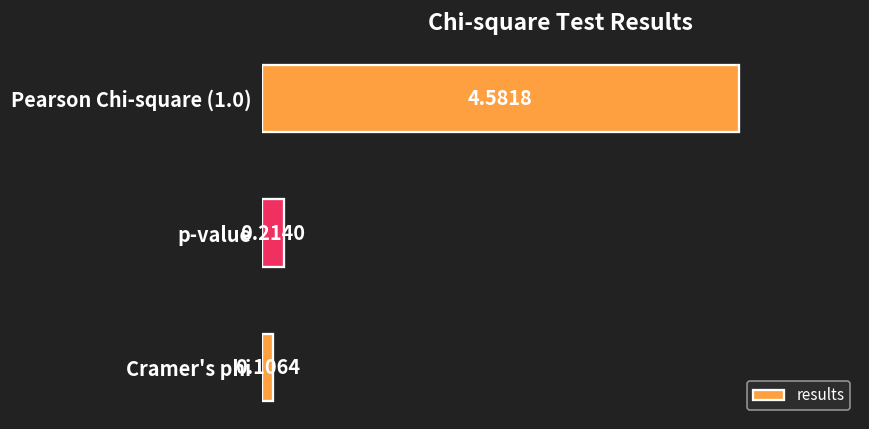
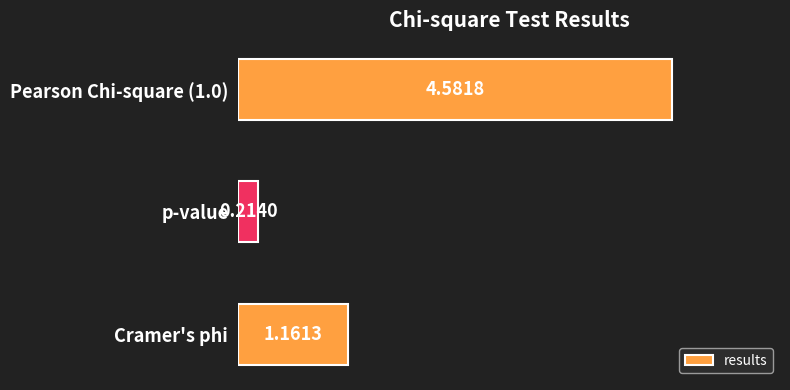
Cramer's phi: 0.1064 -> 1.1613
